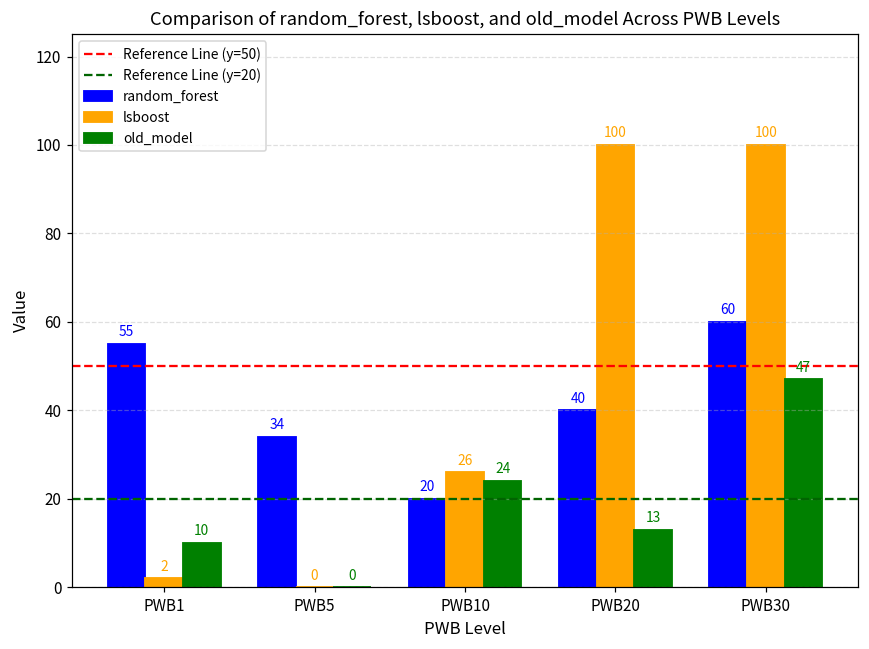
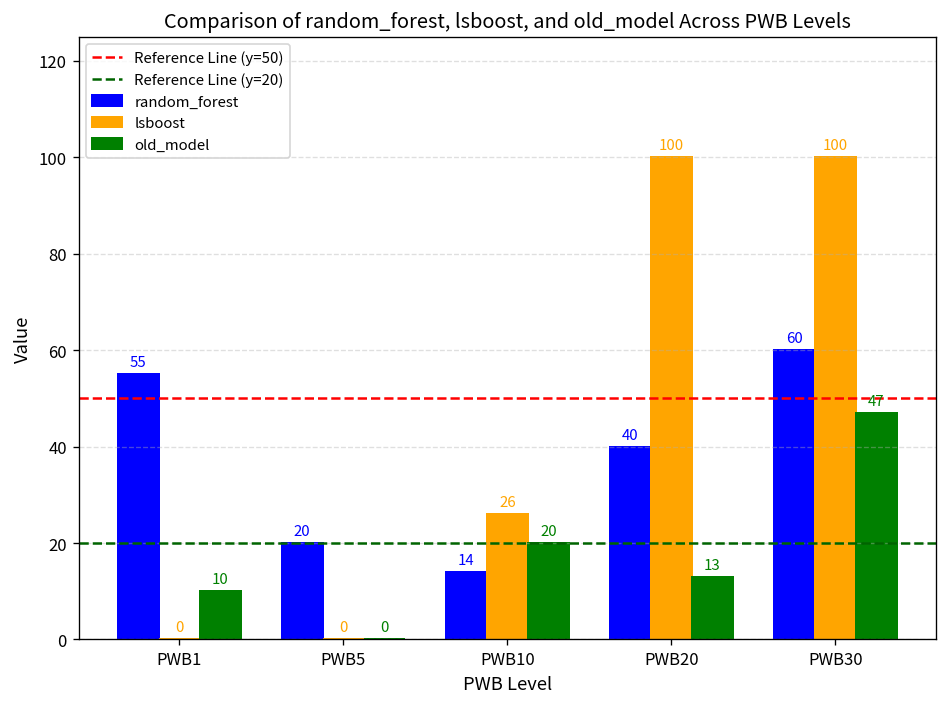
lsboost, PWB1: 2 -> 0
random_forest, PWB5: 34 -> 20
random_forest, PWB10: 20 -> 14
old_model, PWB10: 24 -> 20
